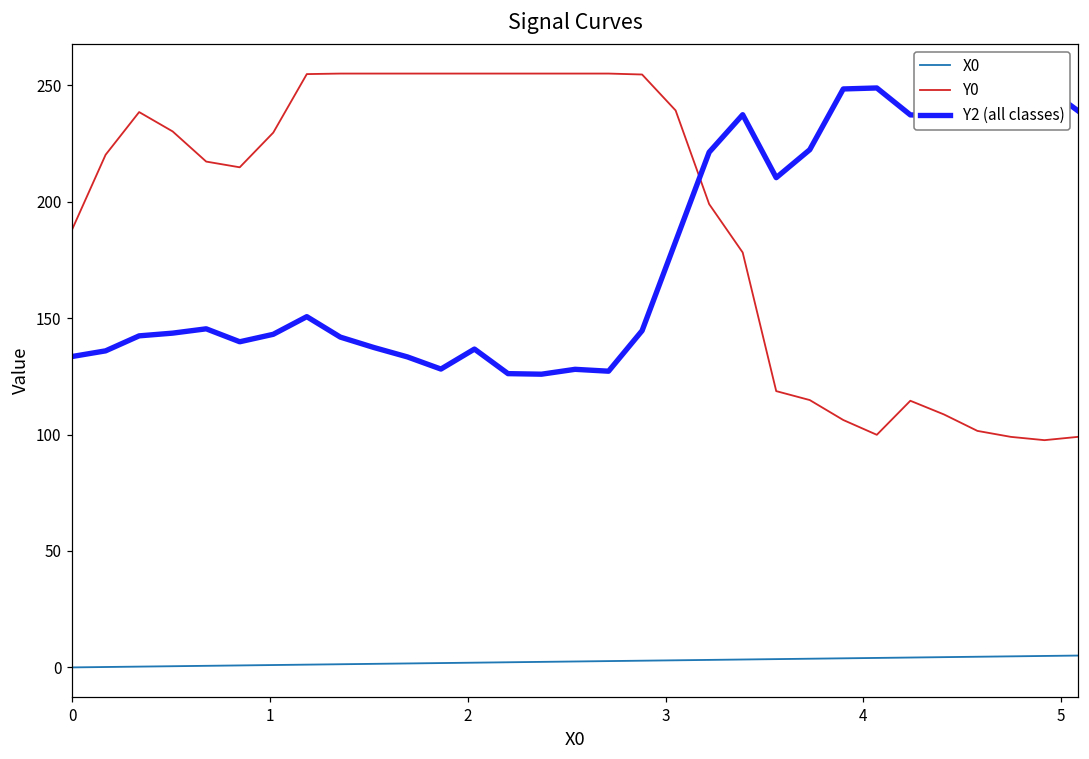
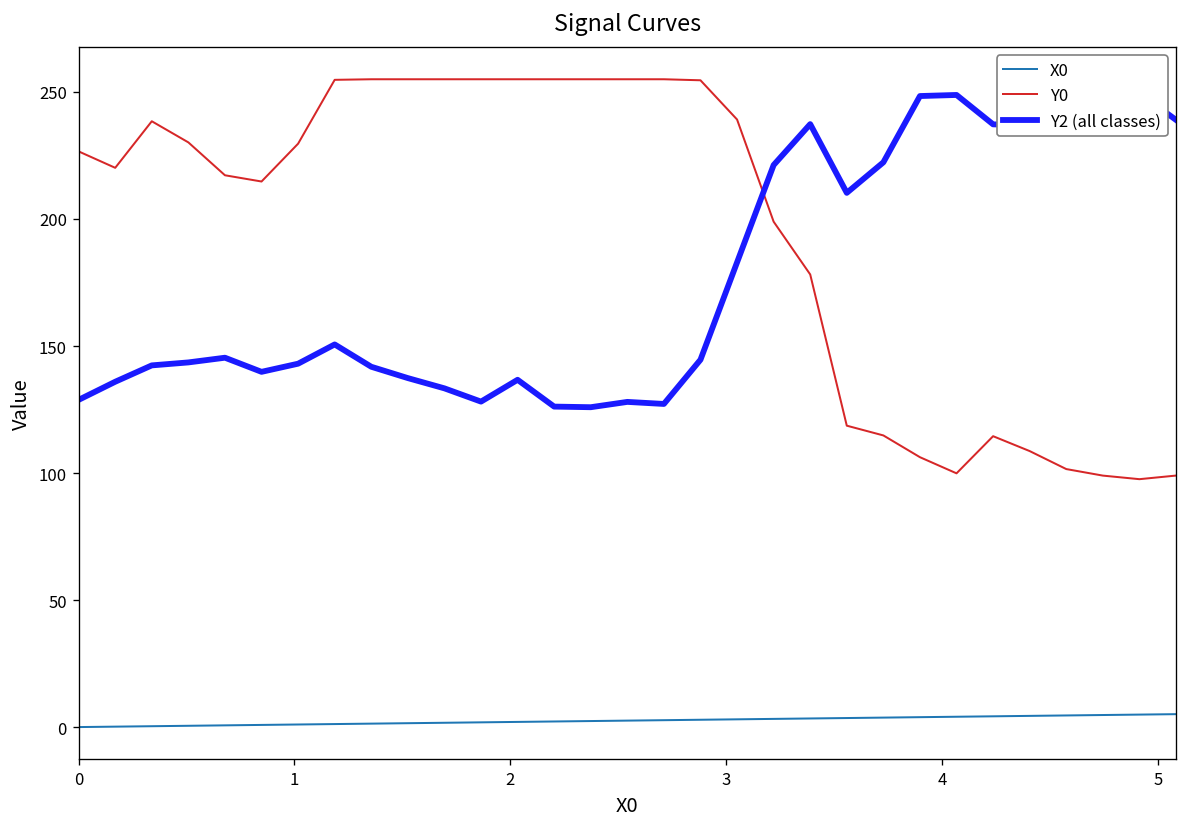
Y0, 0: 188 -> 227
Y2 (all classes), 0: 134 -> 129
